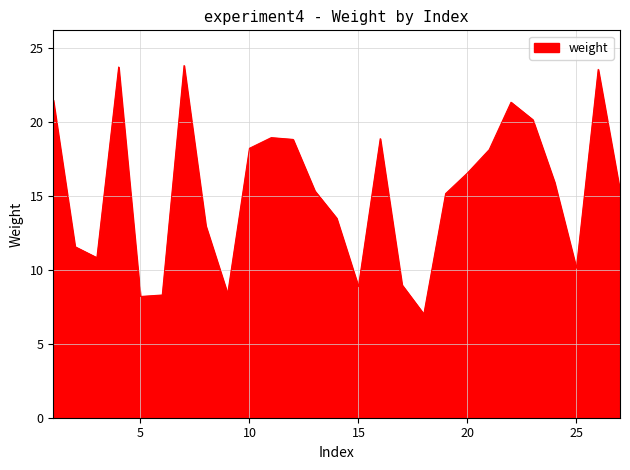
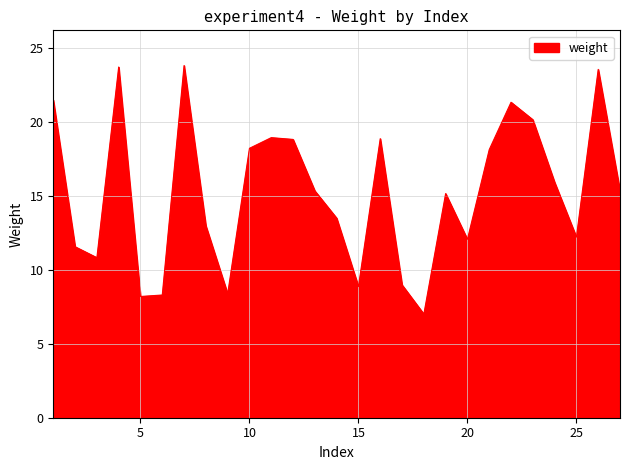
20: 16.5 -> 12.1
25: 10.1 -> 12.2
